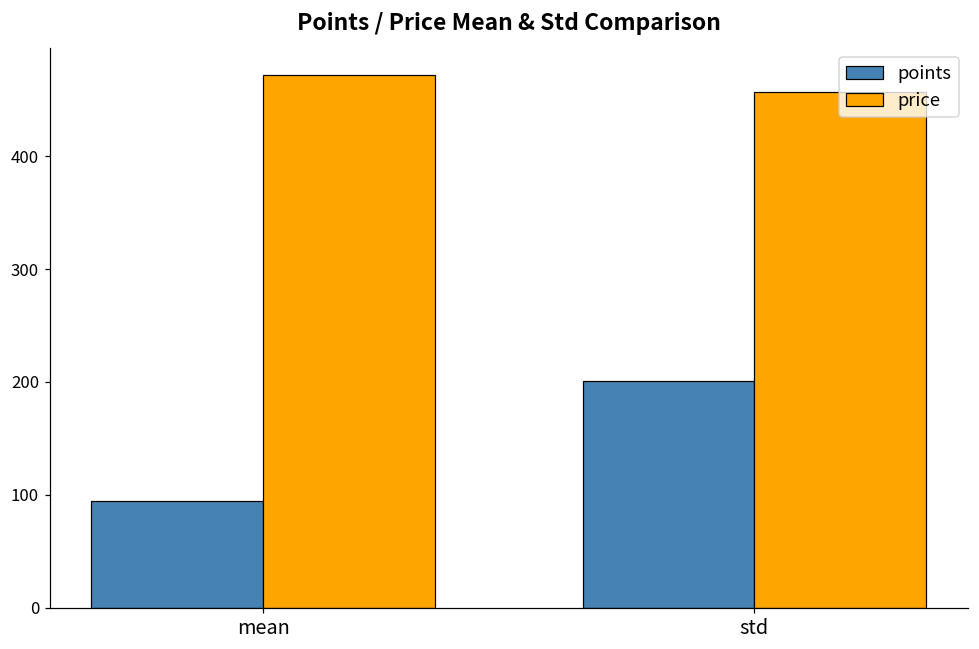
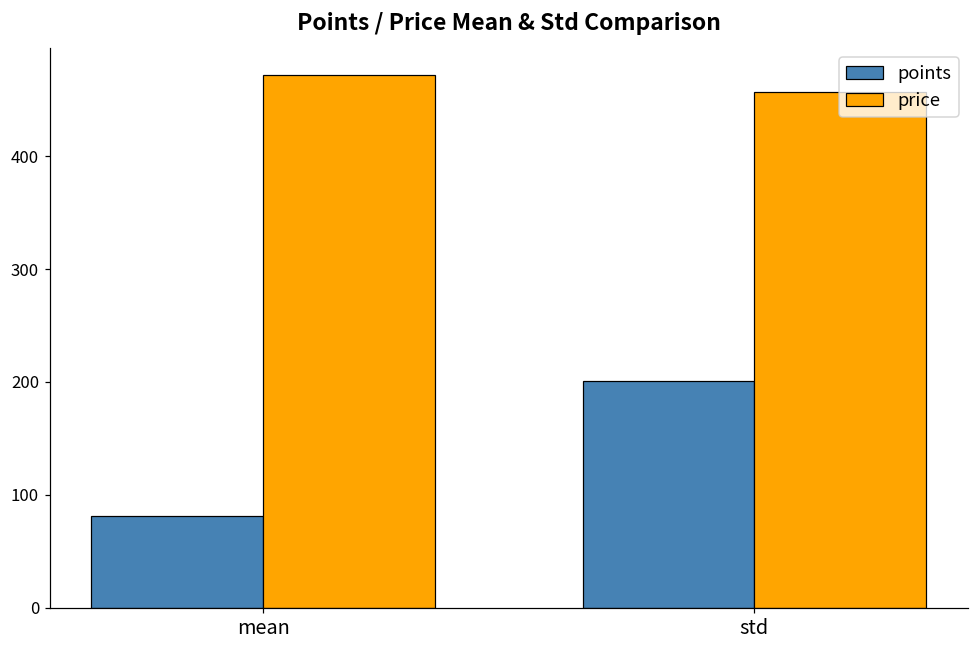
points, mean: 94 -> 81
